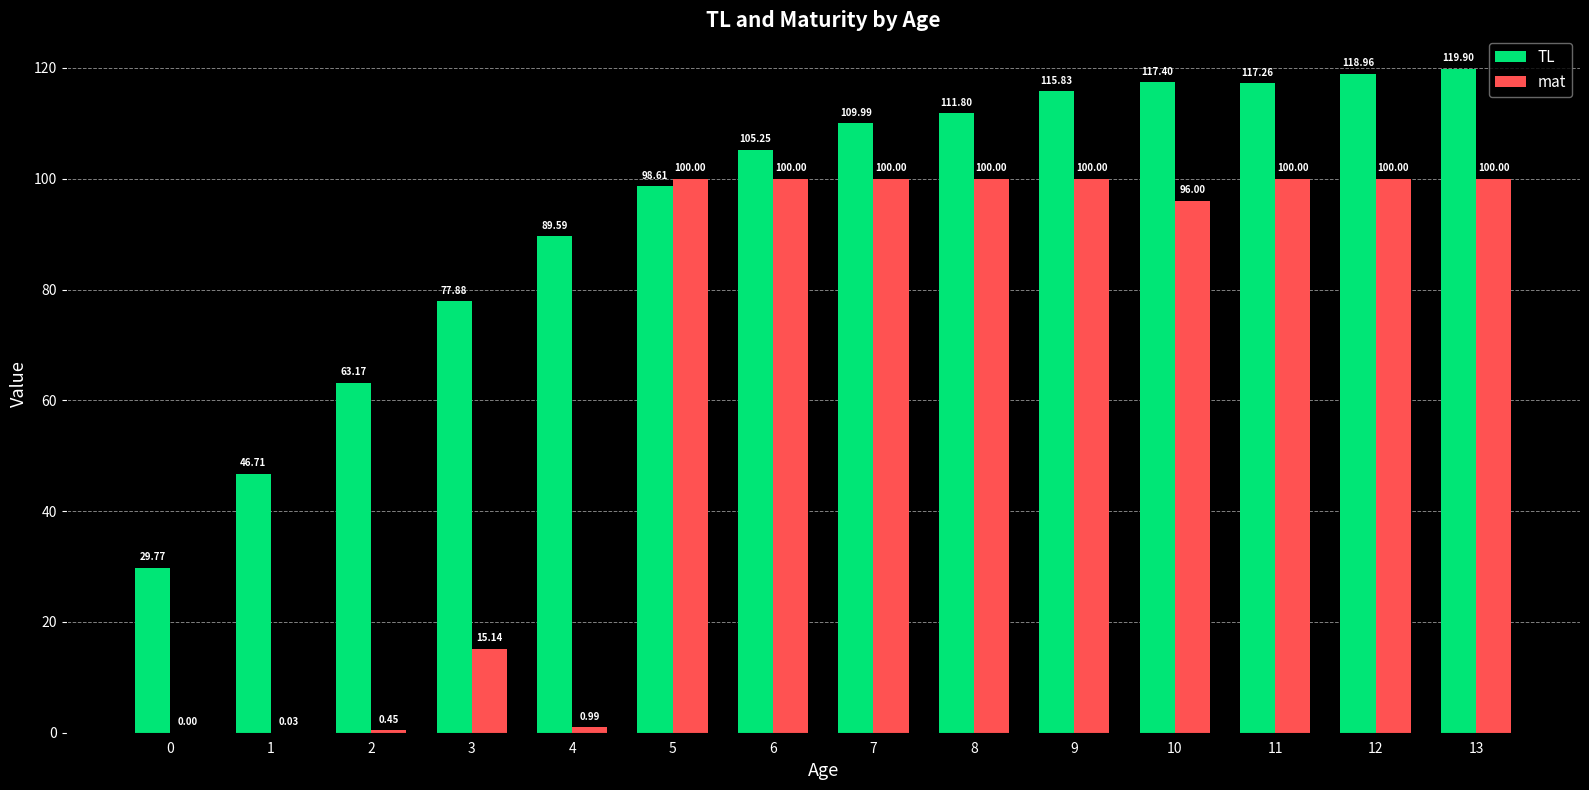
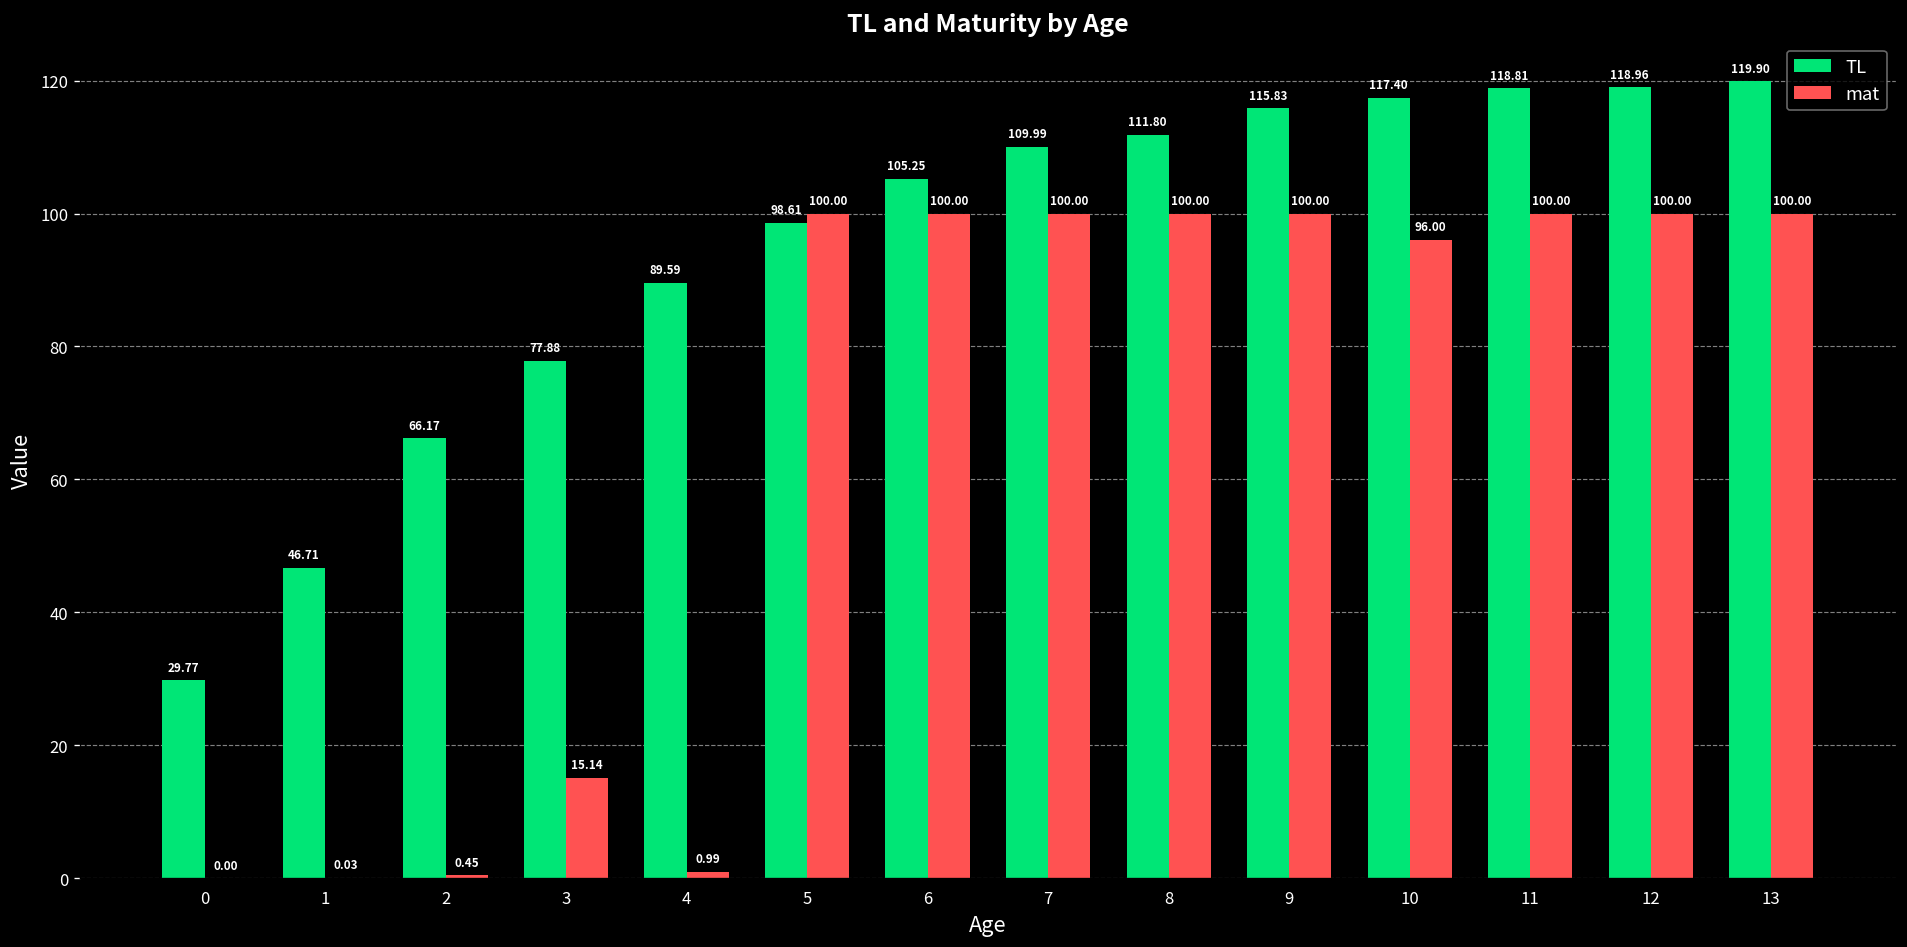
TL, 2: 63.17 -> 66.17
TL, 11: 117.26 -> 118.81
